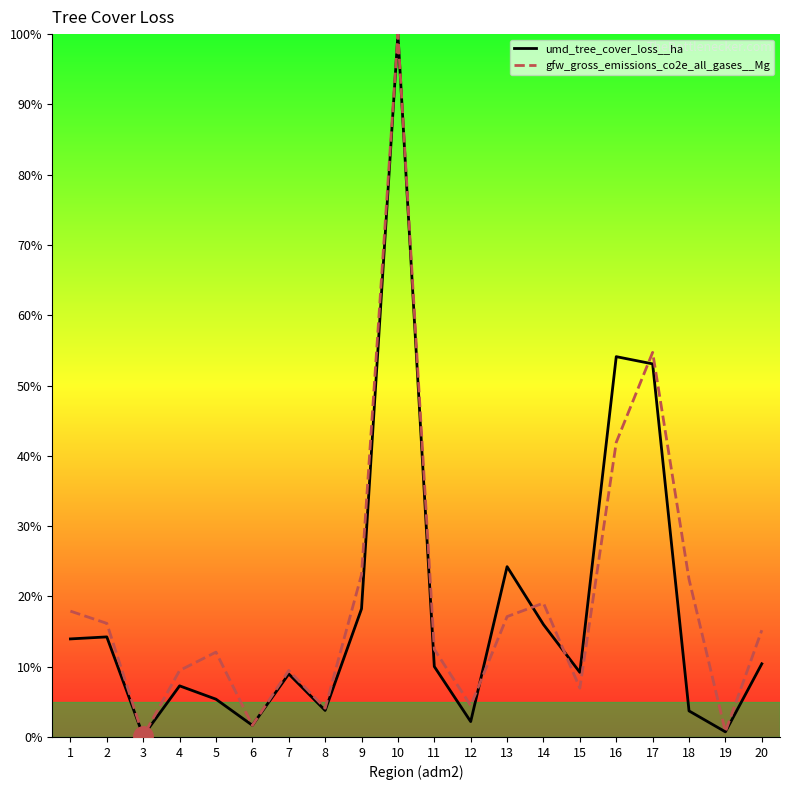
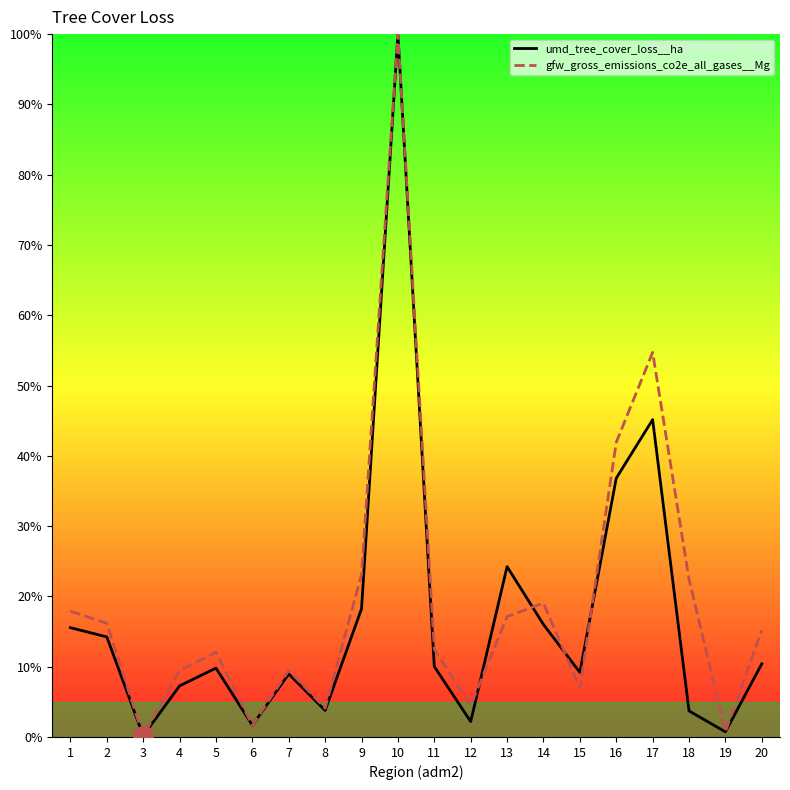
umd_tree_cover_loss__ha, 1: 14% -> 16%
umd_tree_cover_loss__ha, 5: 5% -> 10%
umd_tree_cover_loss__ha, 16: 54% -> 37%
umd_tree_cover_loss__ha, 17: 53% -> 45%
